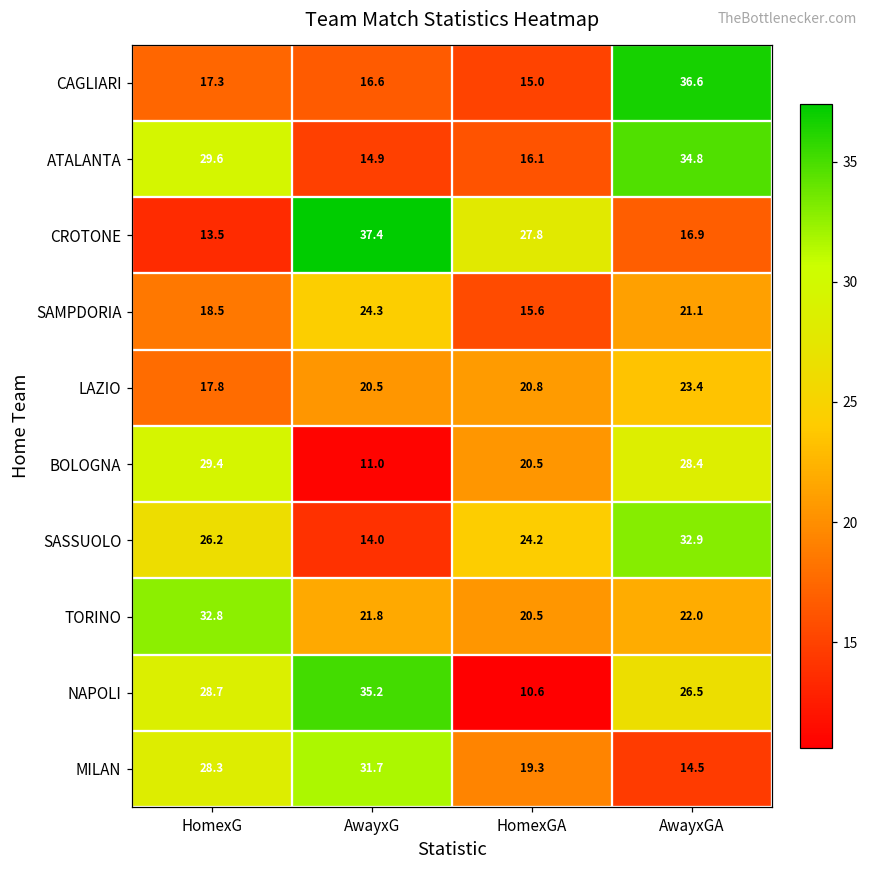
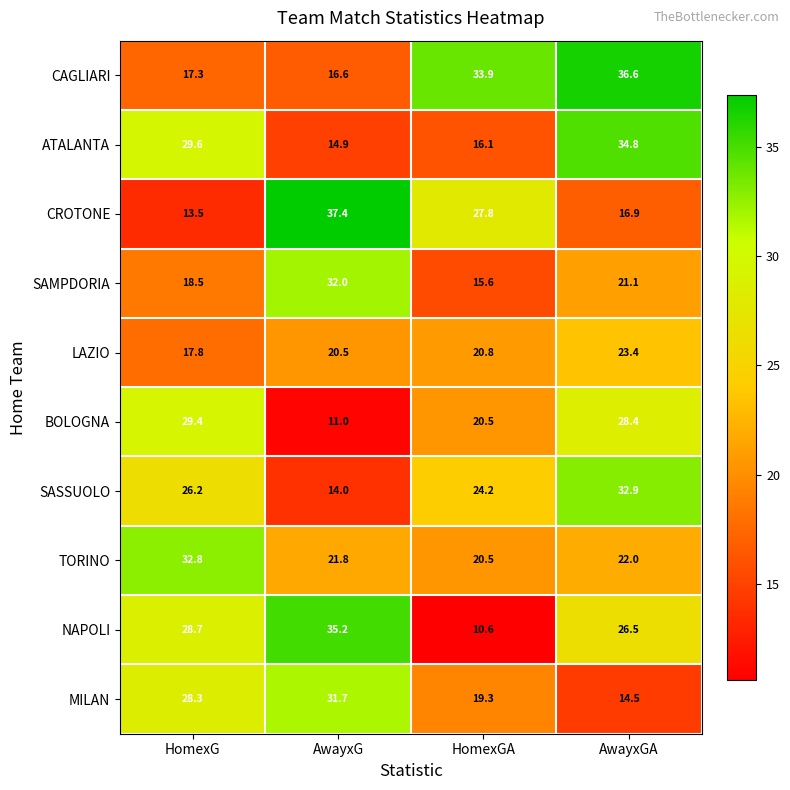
CAGLIARI, HomexGA: 15.0 -> 33.9
SAMPDORIA, AwayxG: 24.3 -> 32.0
